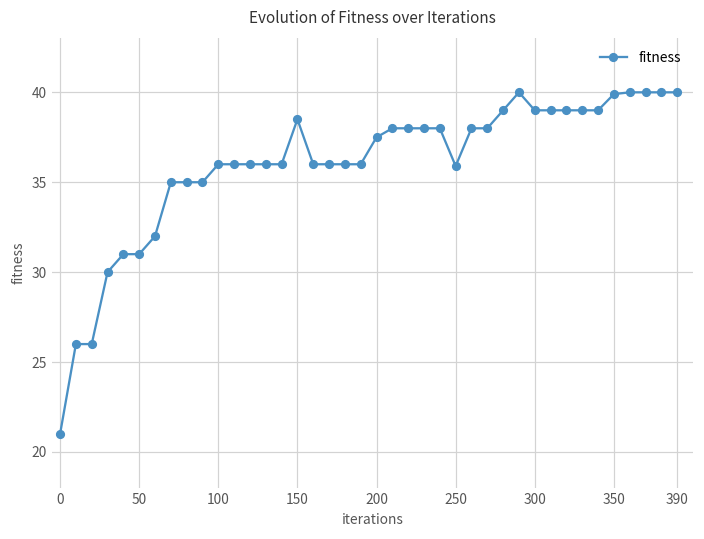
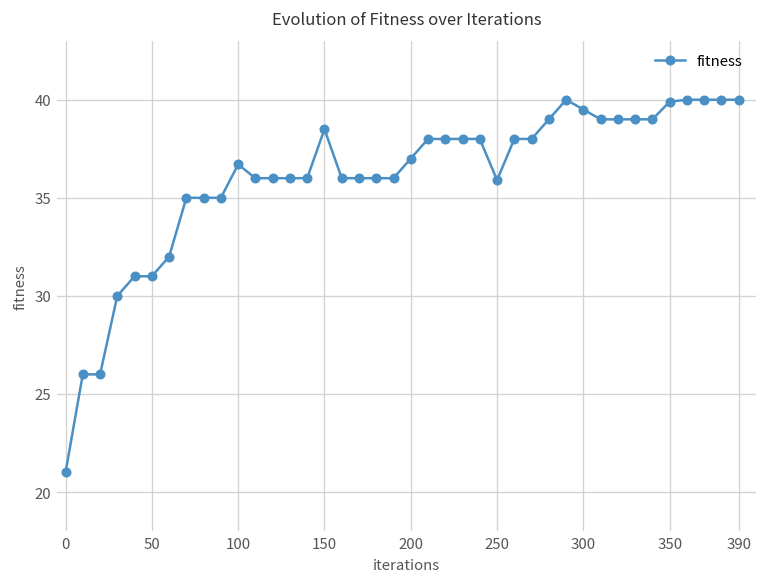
100: 36.0 -> 36.7
200: 37.5 -> 37.0
300: 39.0 -> 39.5
